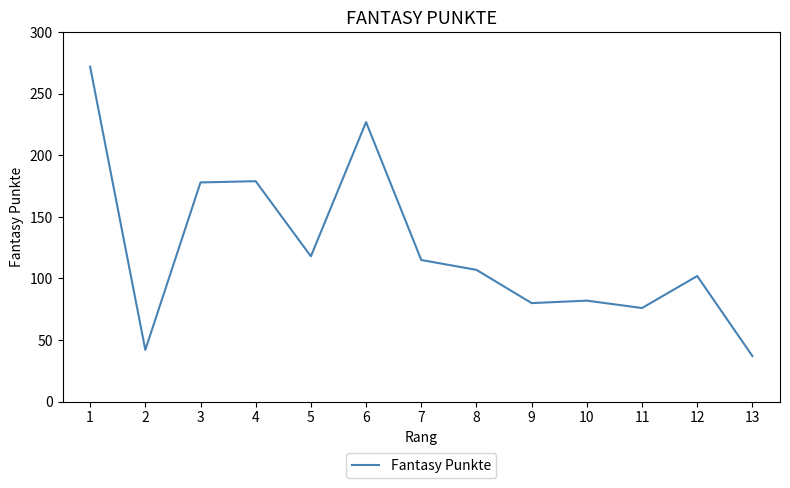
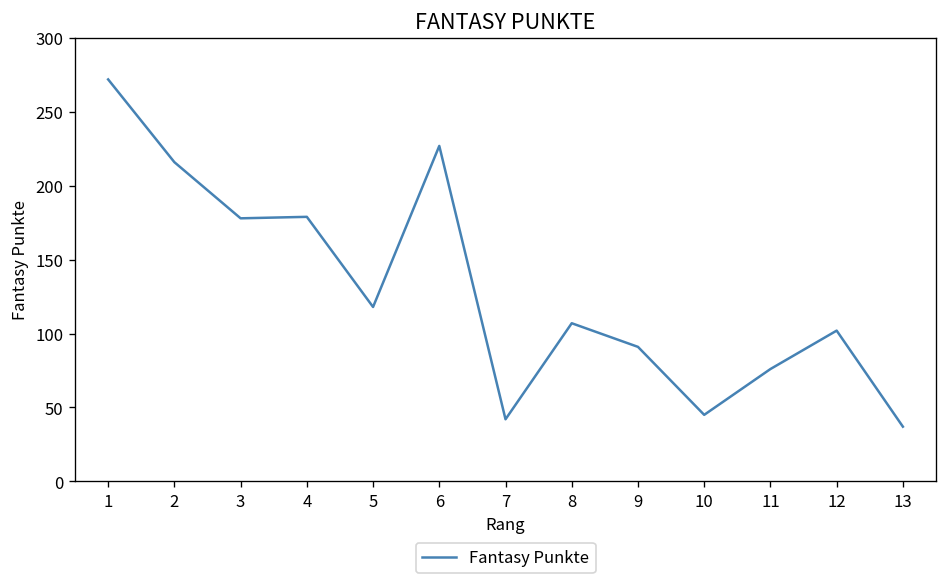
2: 42 -> 216
7: 115 -> 42
9: 80 -> 91
10: 82 -> 45
